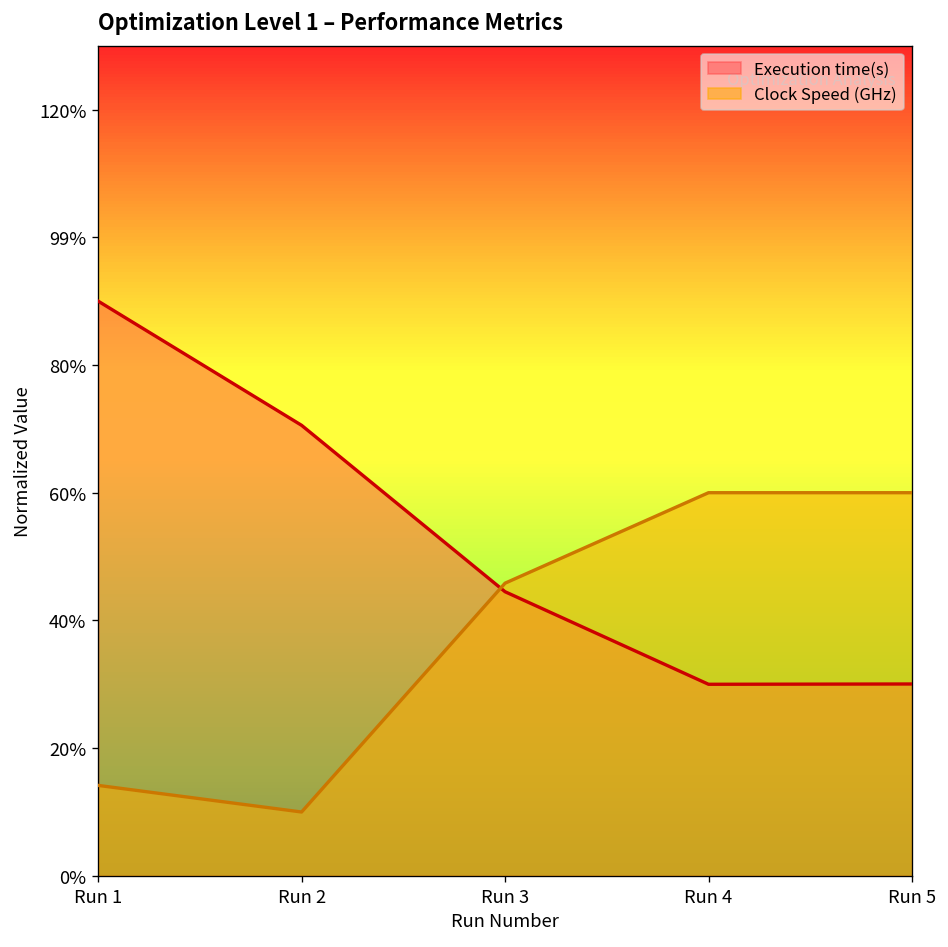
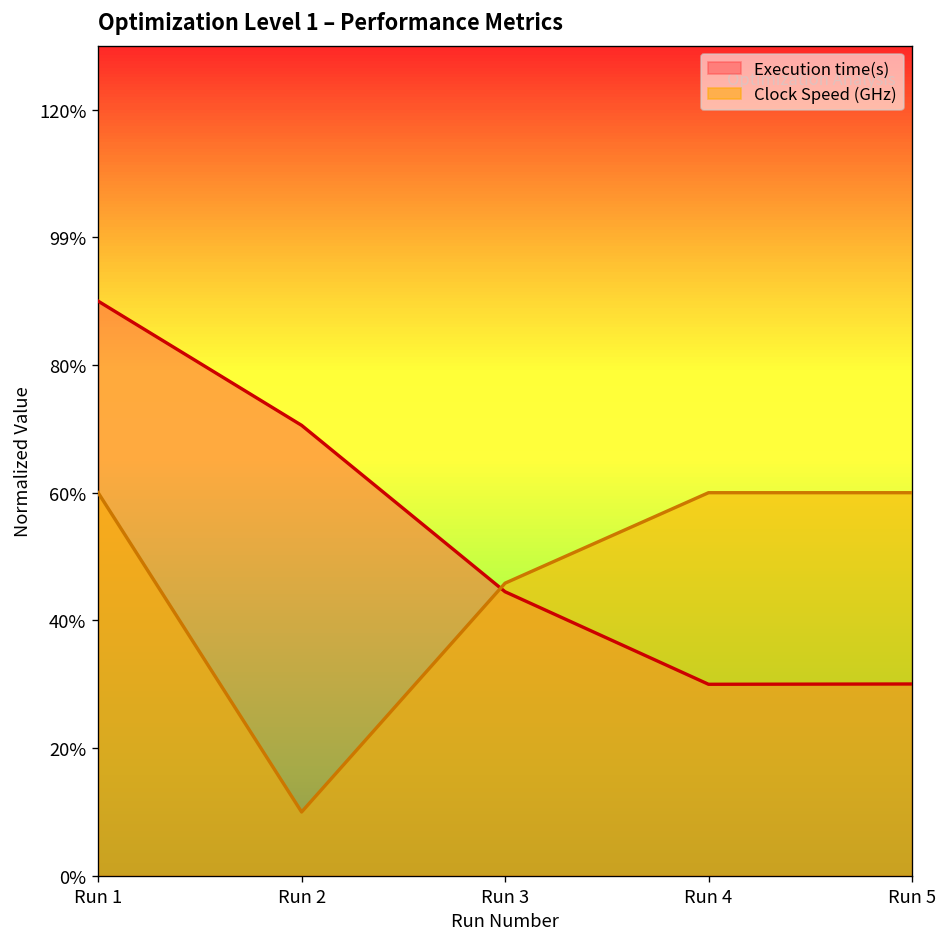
Clock Speed (GHz), Run 1: 14% -> 60%
